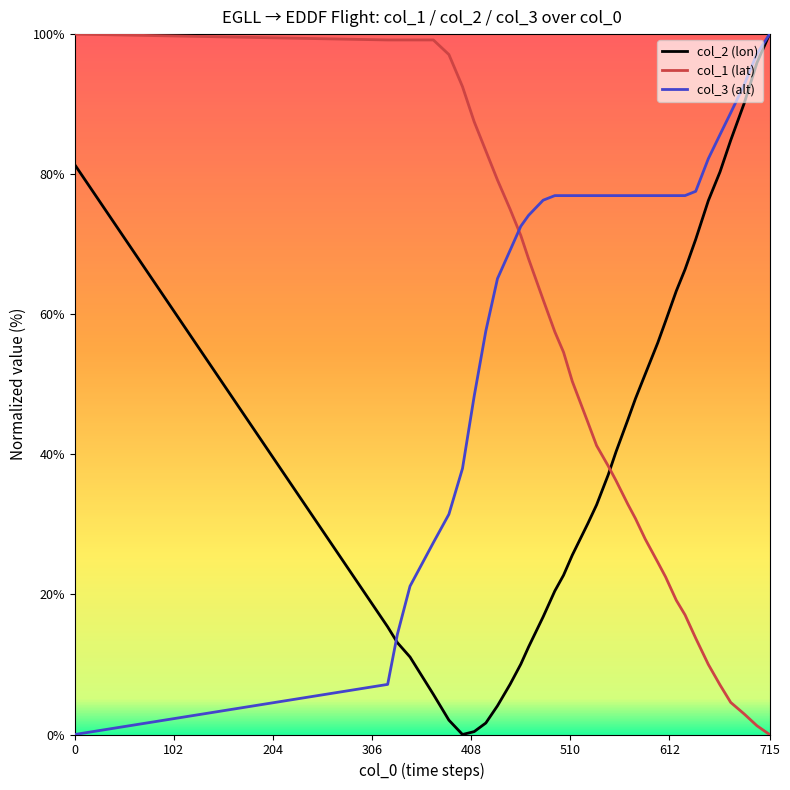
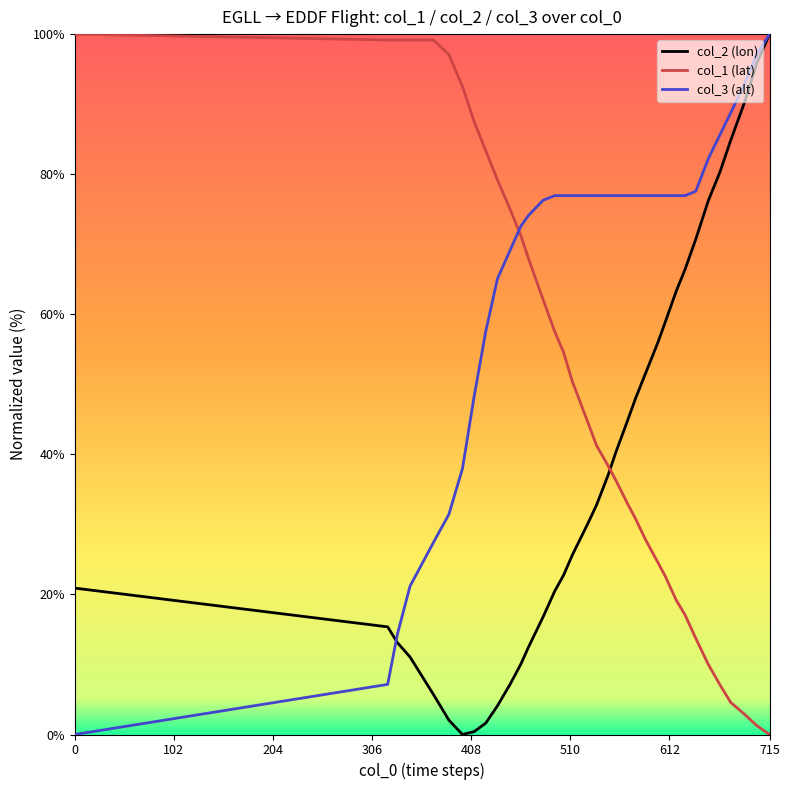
col_2 (lon), 0: 81% -> 21%
